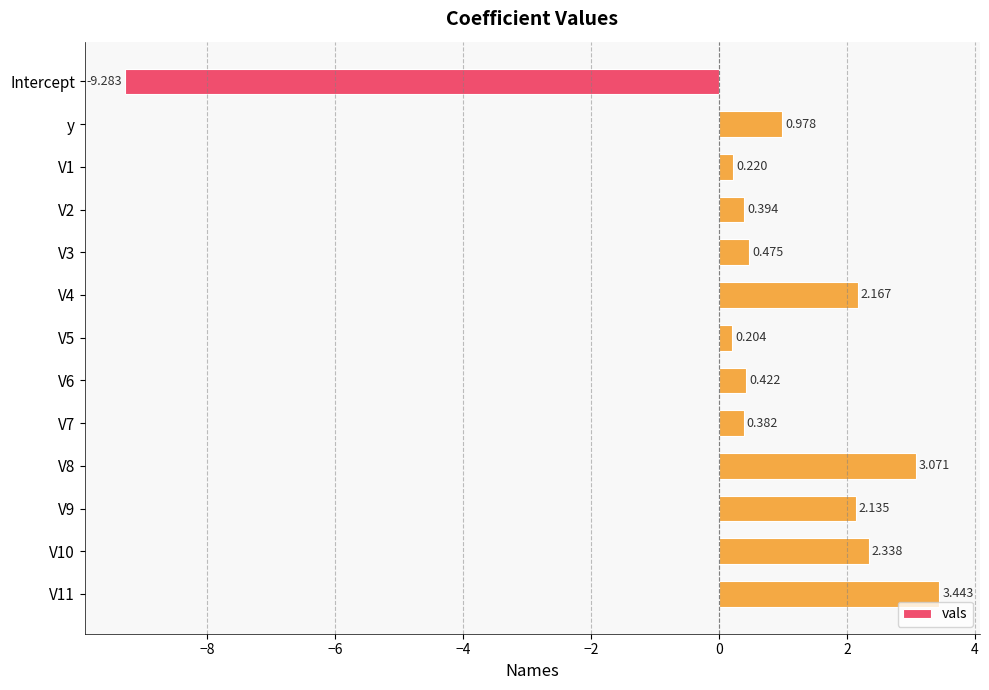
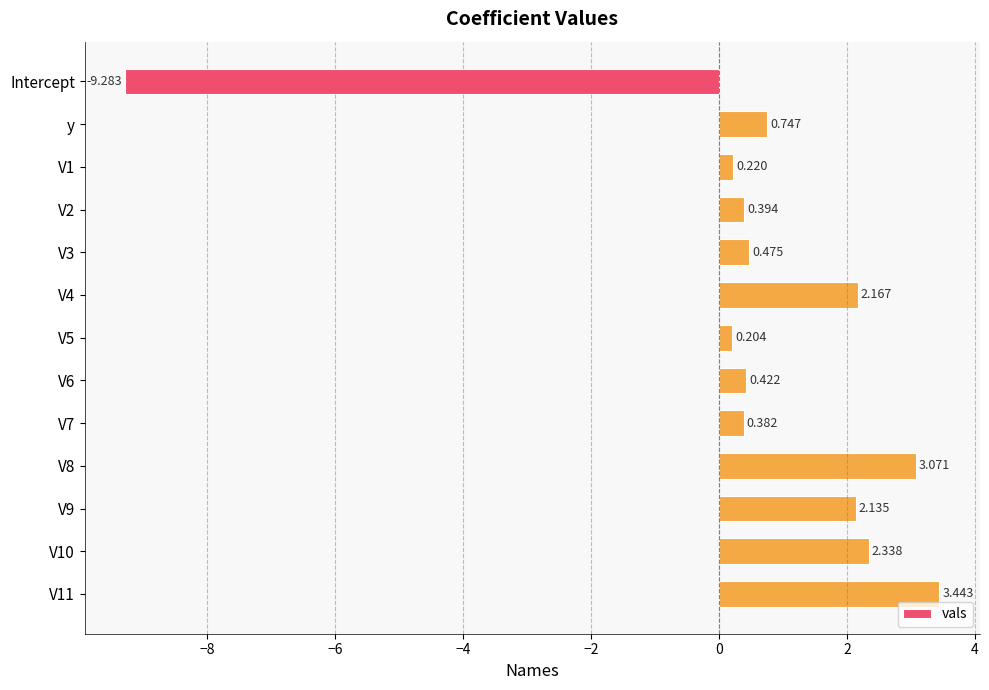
y: 0.978 -> 0.747
